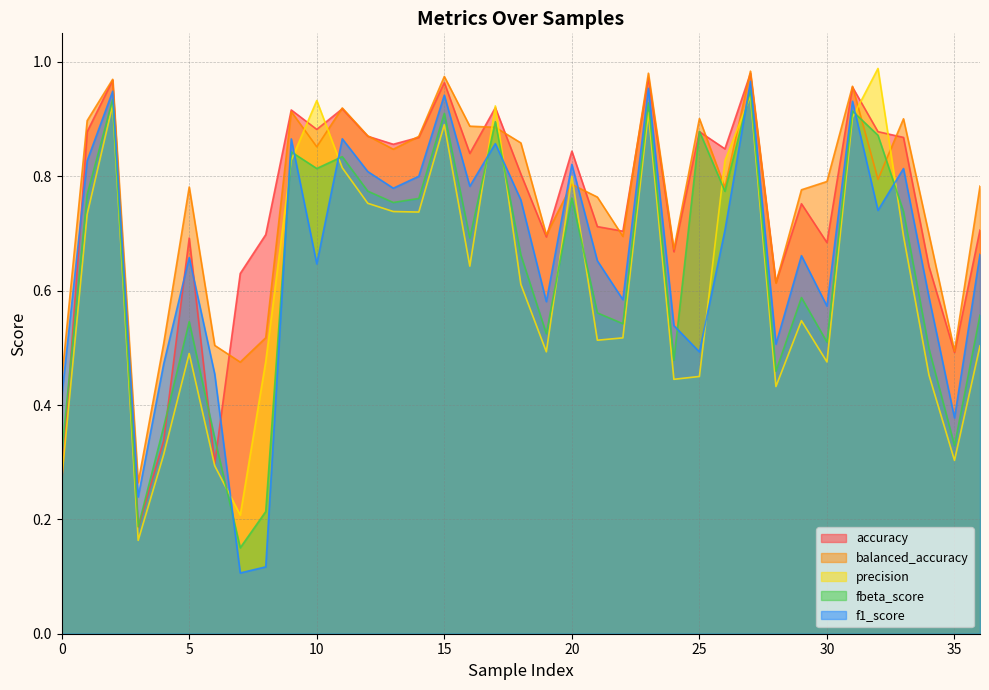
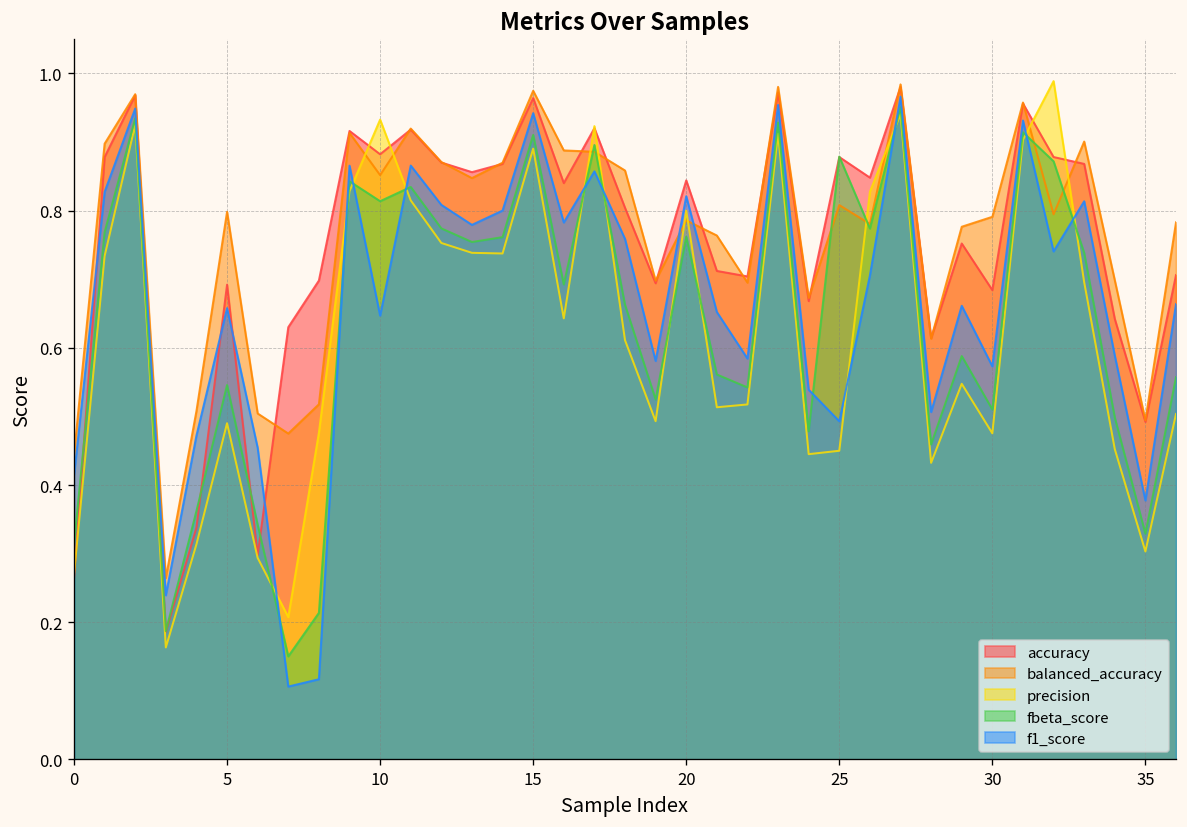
balanced_accuracy, 5: 0.78 -> 0.80
balanced_accuracy, 25: 0.90 -> 0.81
